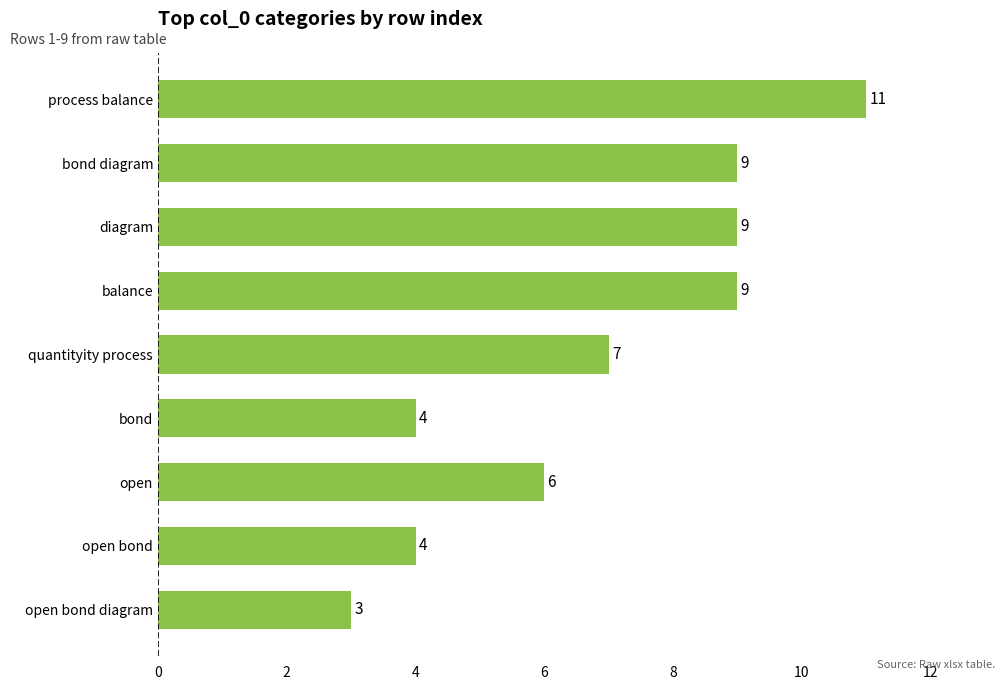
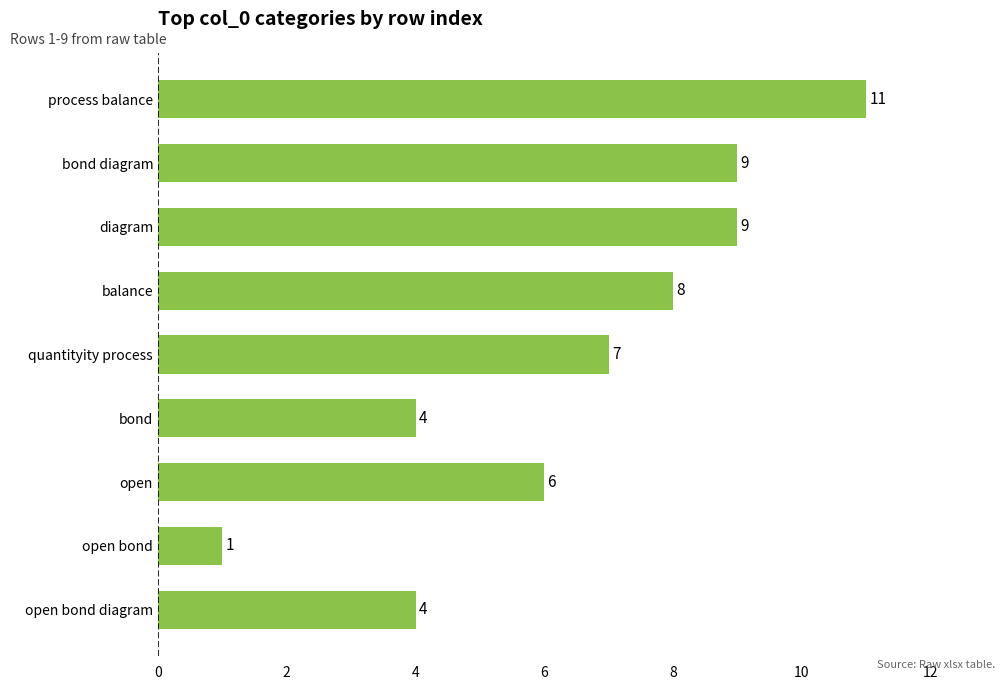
balance: 9 -> 8
open bond: 4 -> 1
open bond diagram: 3 -> 4
